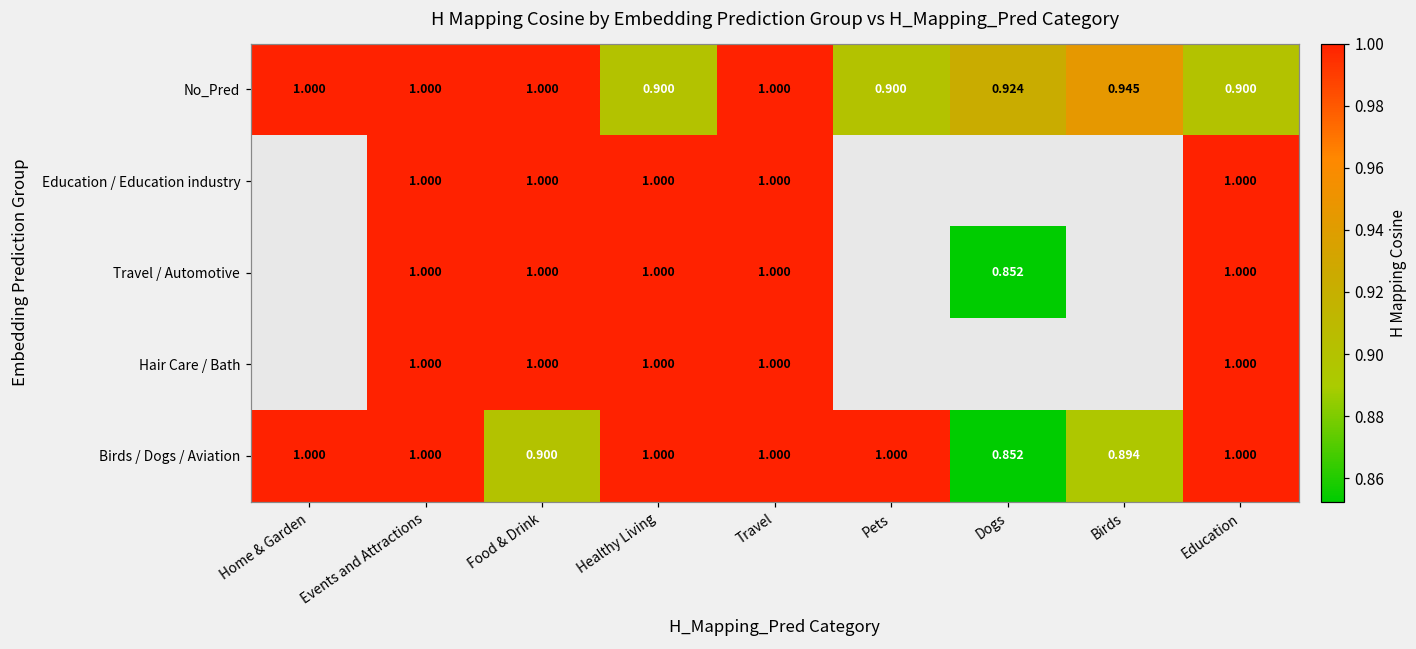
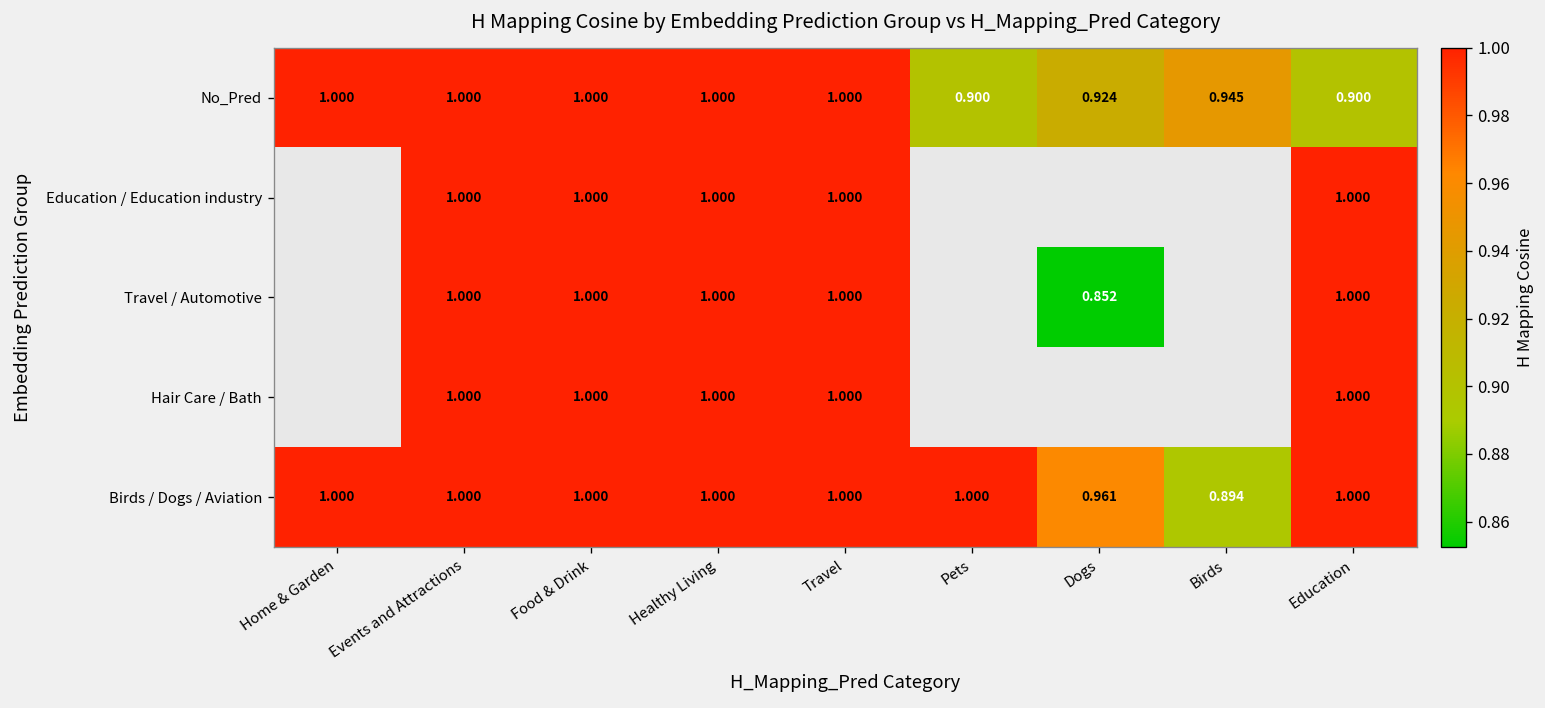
No_Pred, Healthy Living: 0.900 -> 1.000
Birds / Dogs / Aviation, Food & Drink: 0.900 -> 1.000
Birds / Dogs / Aviation, Dogs: 0.852 -> 0.961
